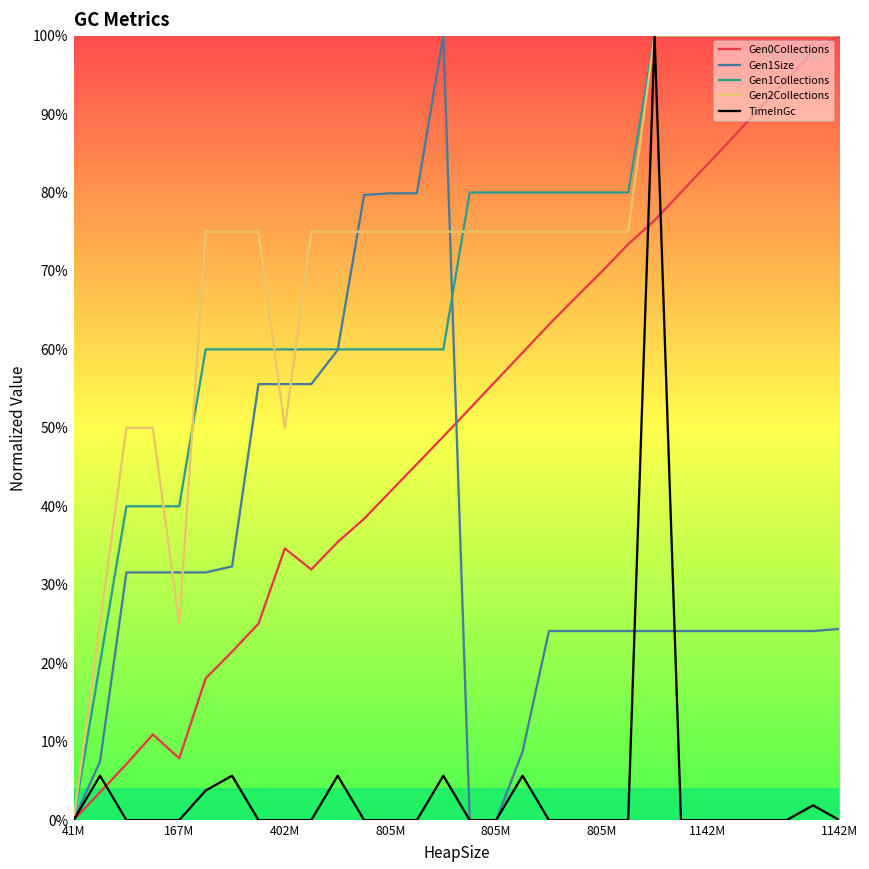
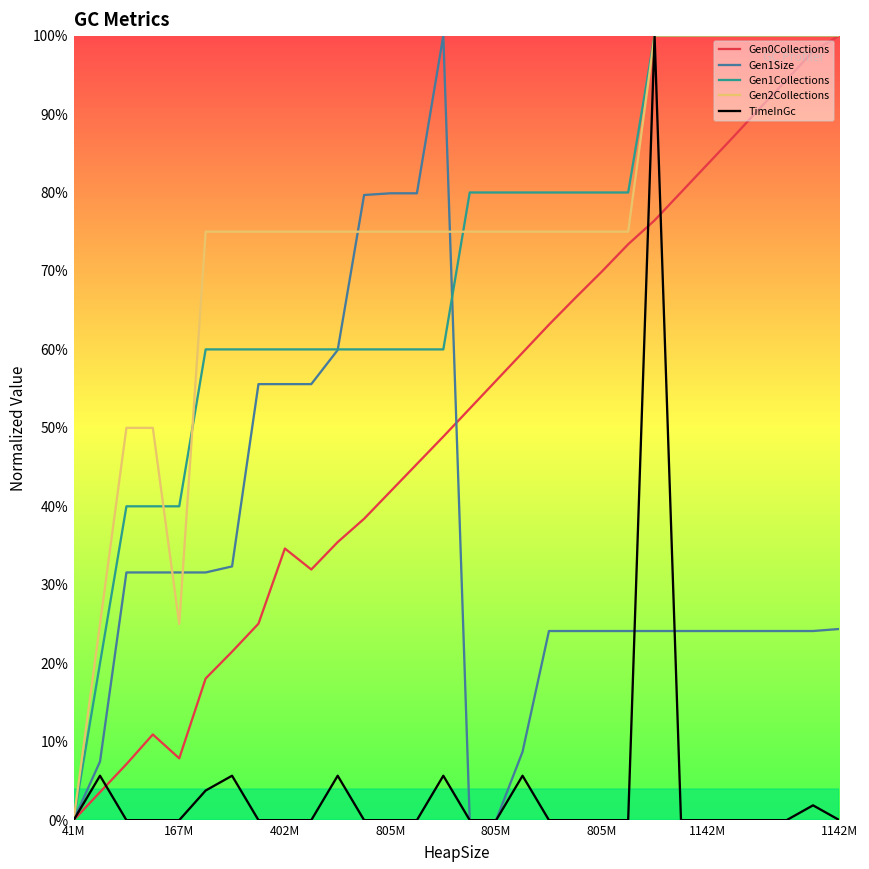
Gen2Collections, 402M: 50% -> 75%
